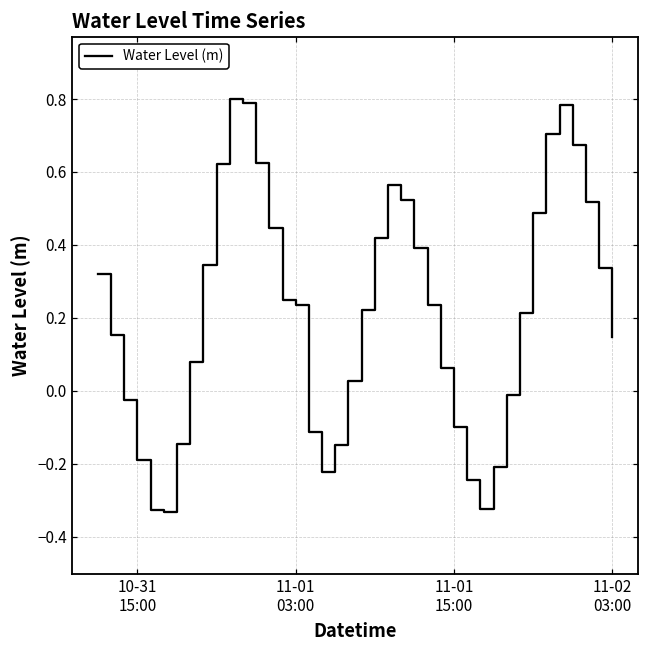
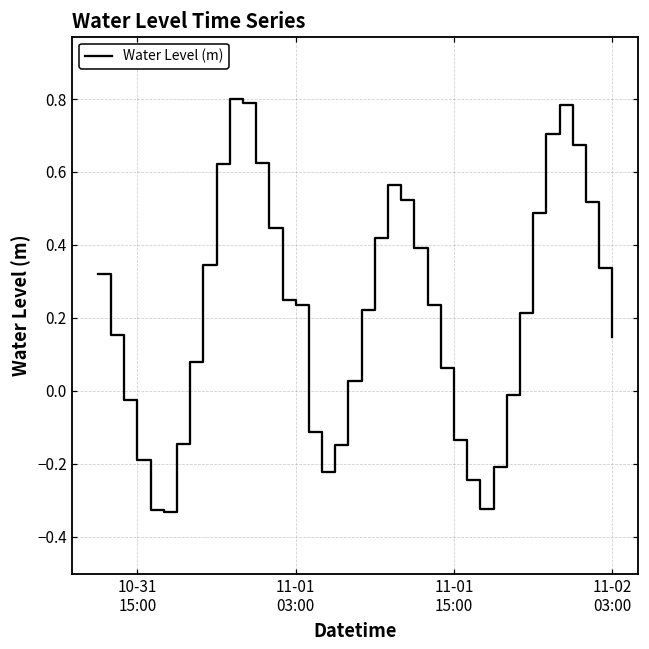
11-01 15:00: -0.10 -> -0.14
